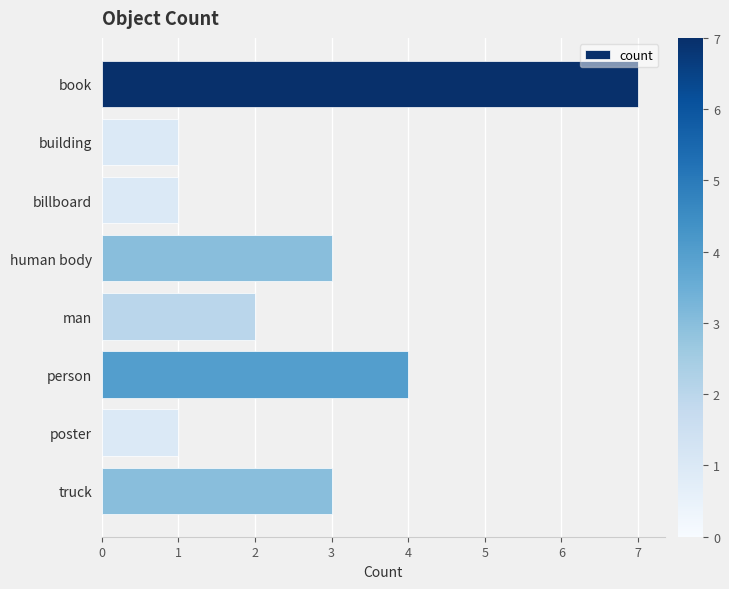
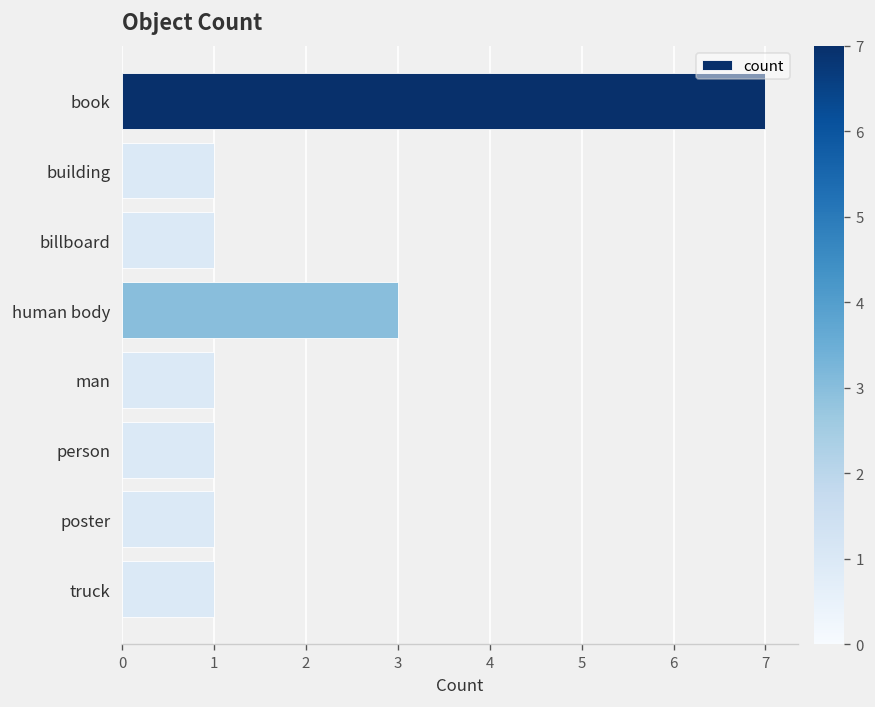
man: 2 -> 1
person: 4 -> 1
truck: 3 -> 1
